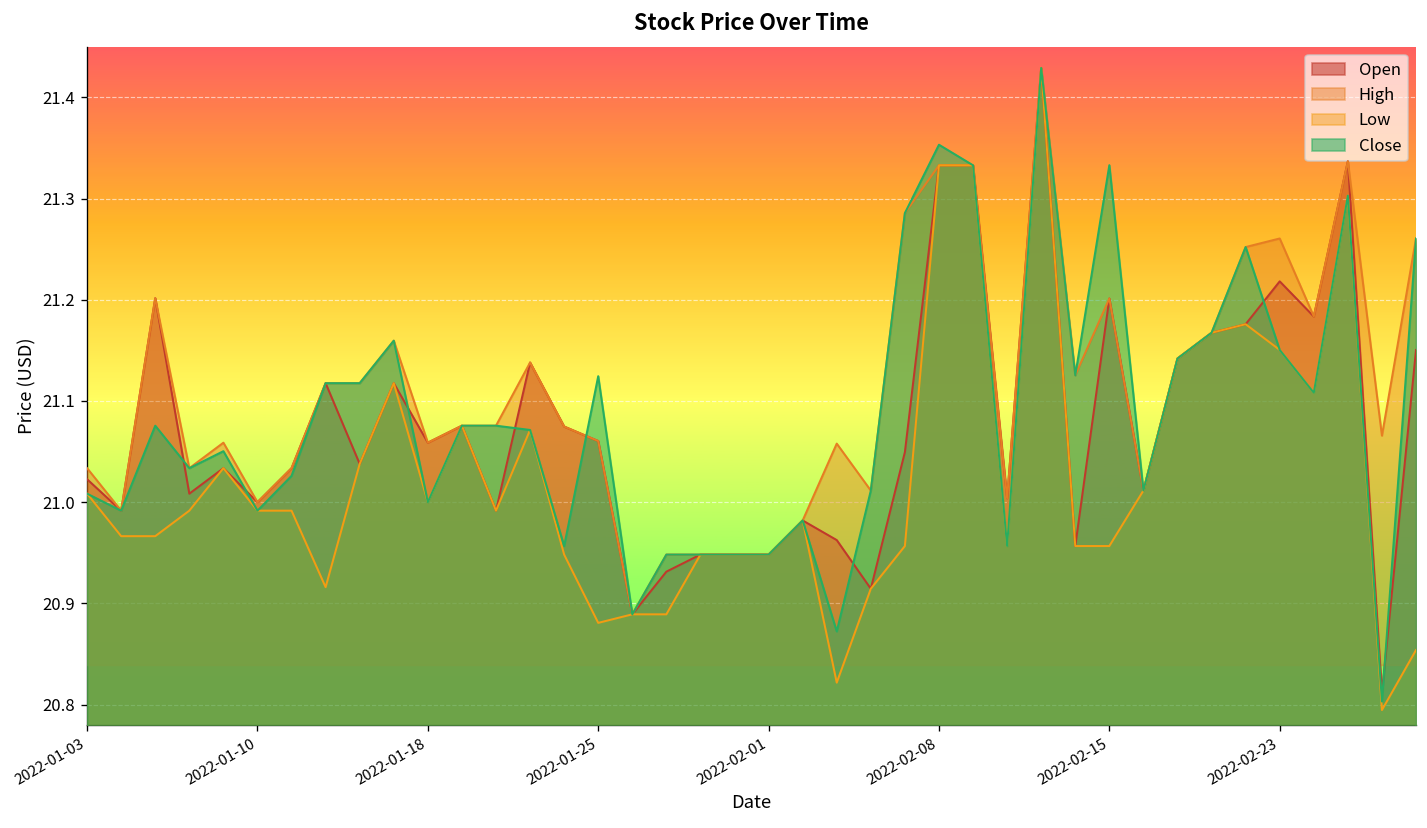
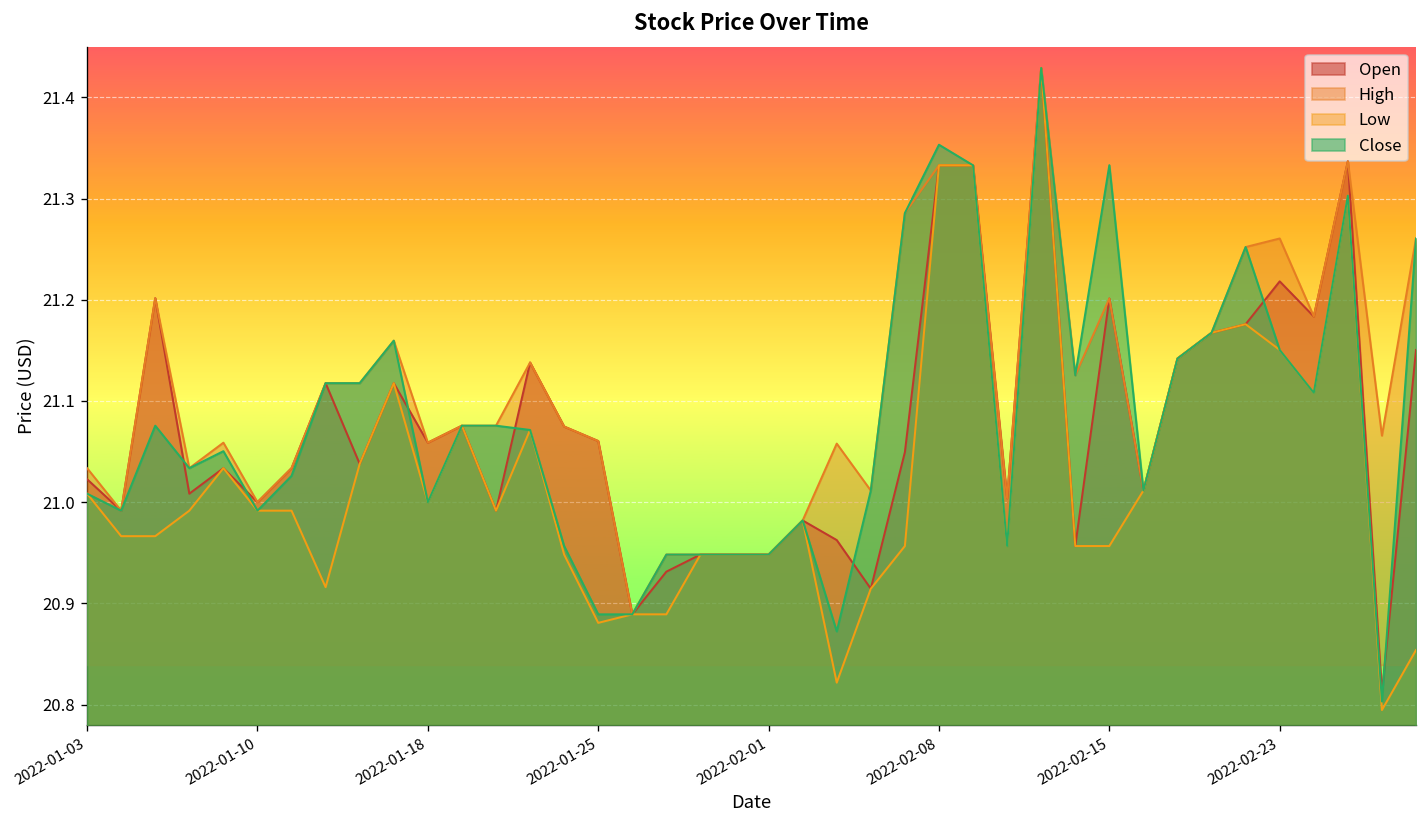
Close, 2022-01-25: 21.12 -> 20.89
